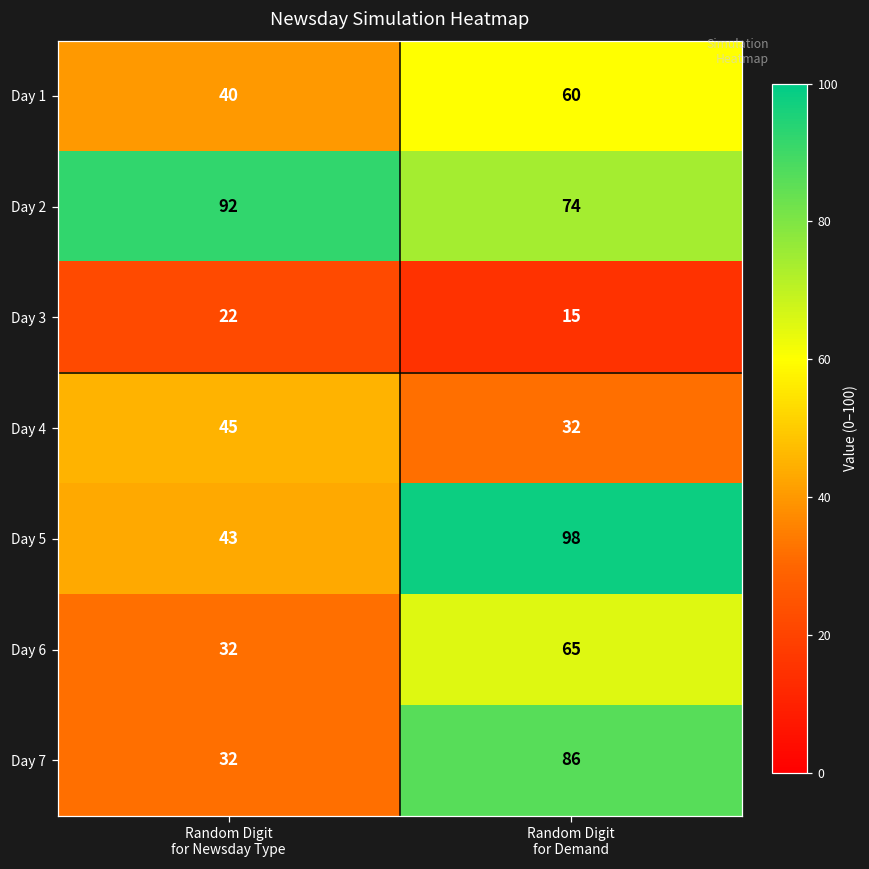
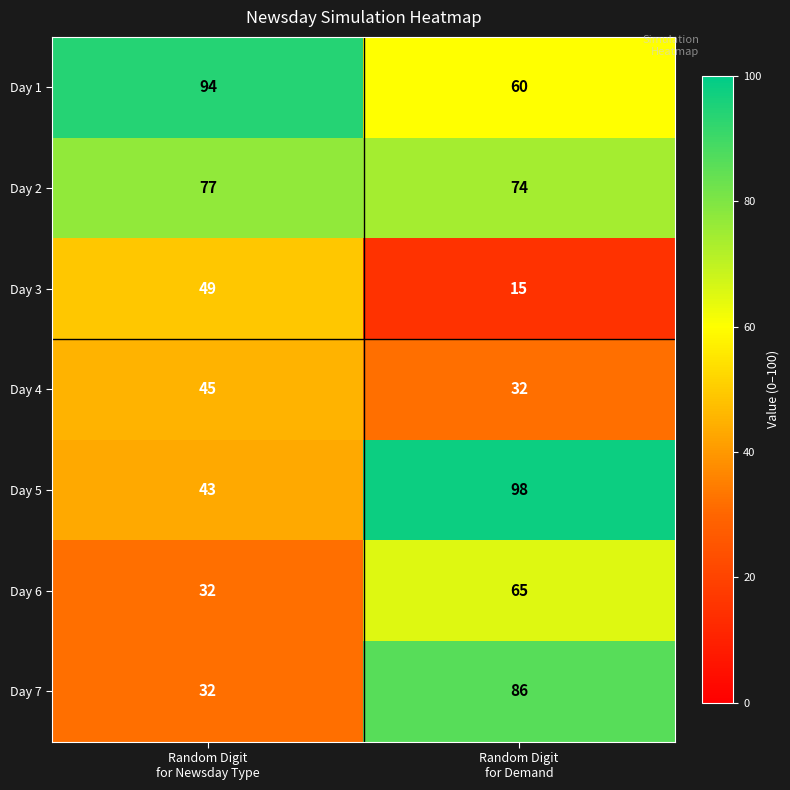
Day 1, Random Digit for Newsday Type: 40 -> 94
Day 2, Random Digit for Newsday Type: 92 -> 77
Day 3, Random Digit for Newsday Type: 22 -> 49
